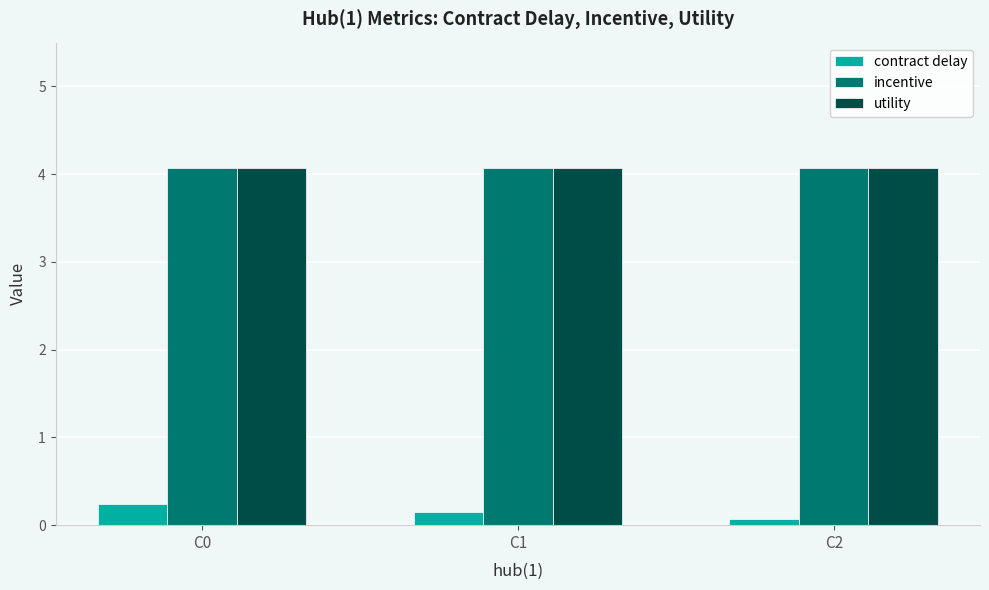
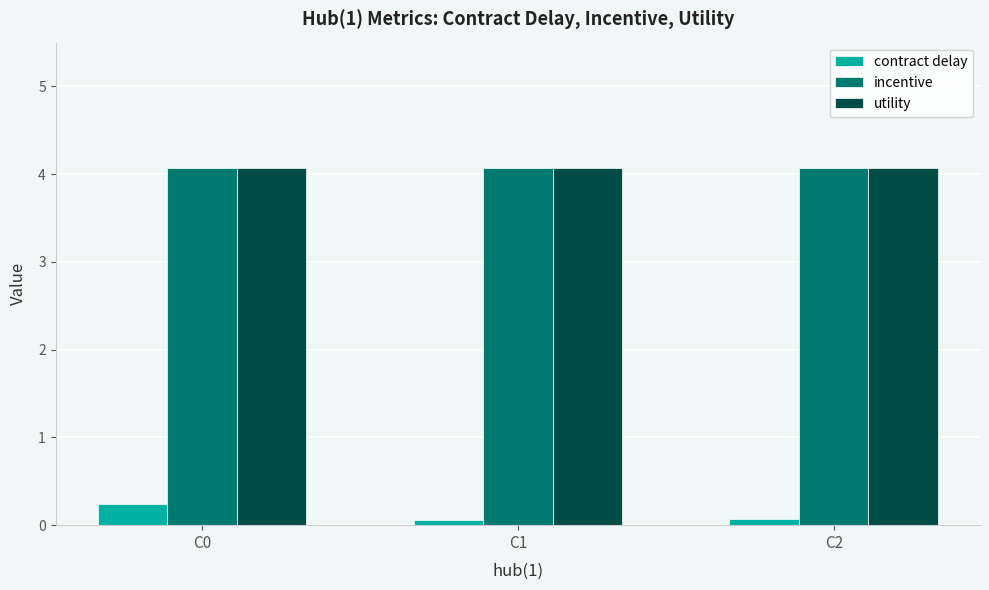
contract delay, C1: 0.2 -> 0.1
